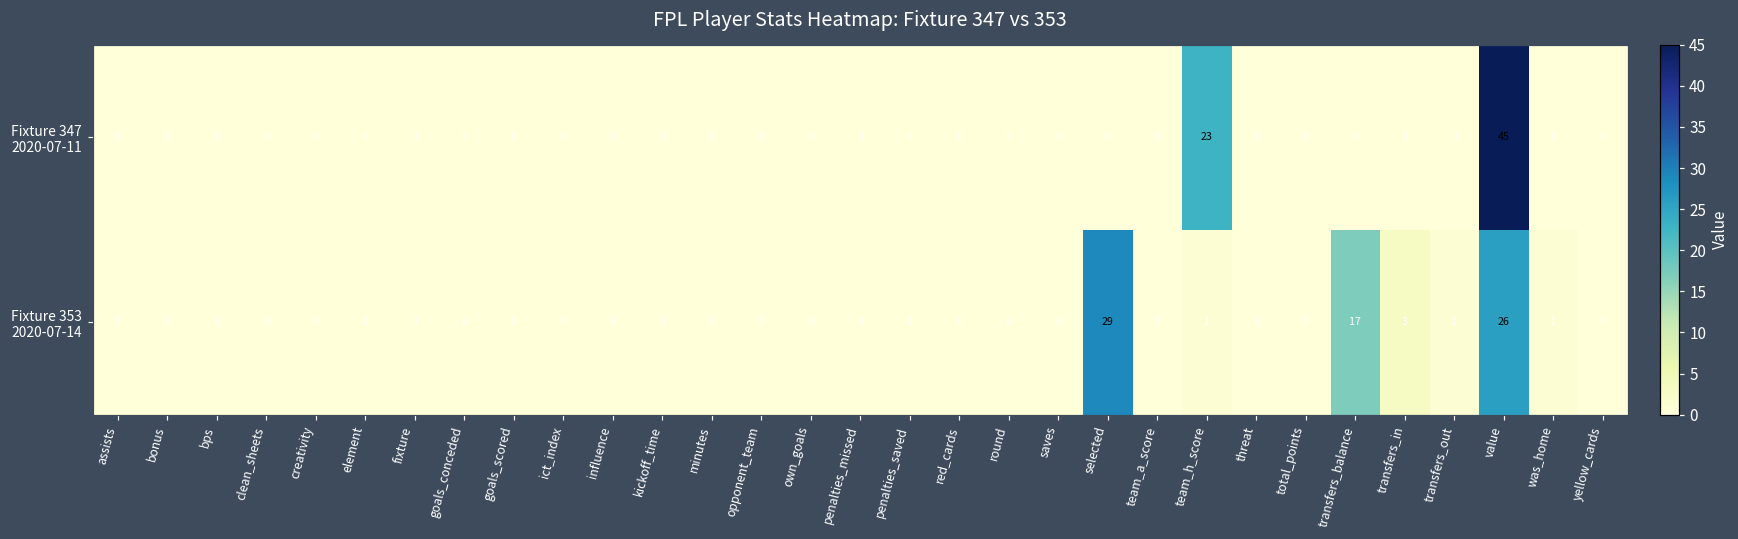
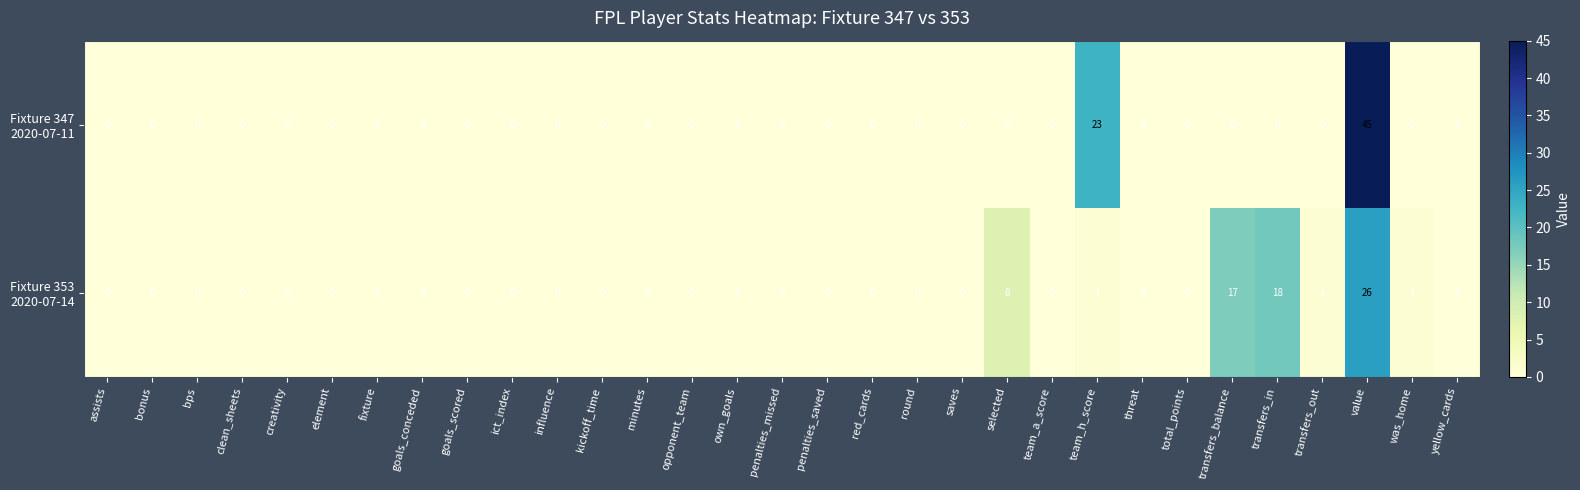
Fixture 353 2020-07-14, selected: 29 -> 8
Fixture 353 2020-07-14, transfers_in: 3 -> 18
